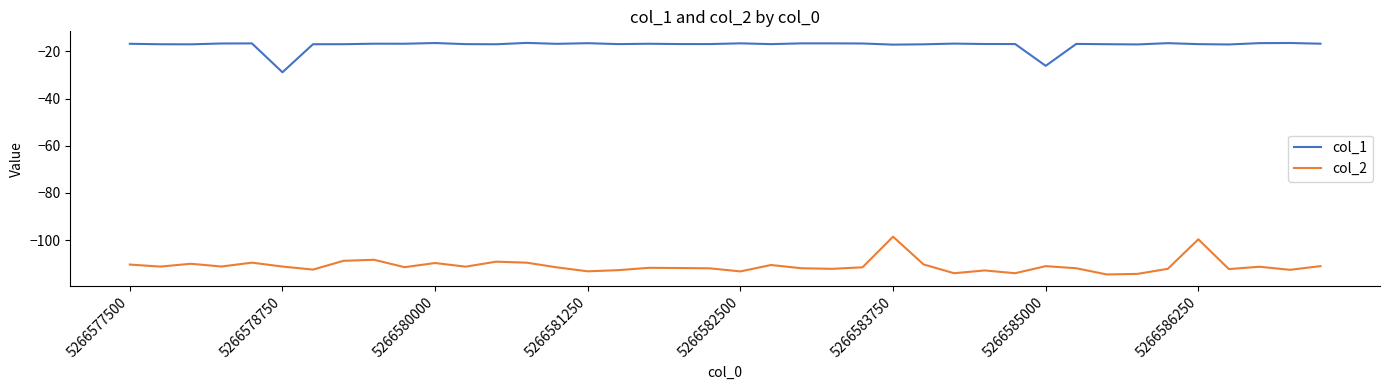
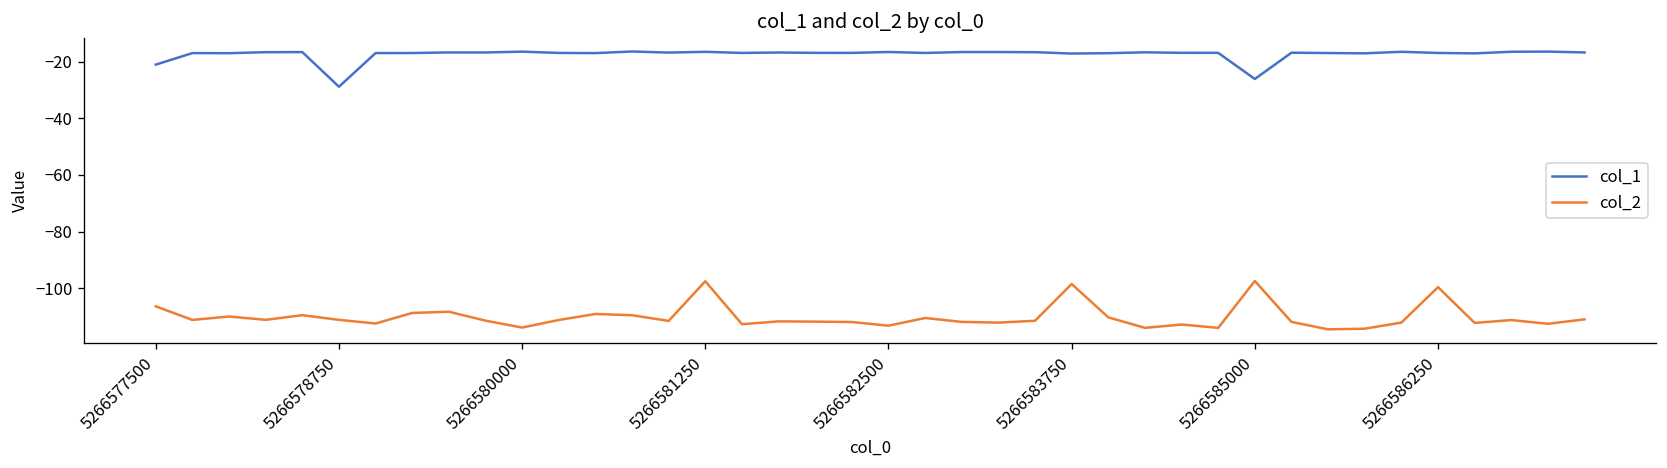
col_1, 5266577500: -17 -> -21
col_2, 5266577500: -110 -> -106
col_2, 5266580000: -110 -> -114
col_2, 5266581250: -113 -> -98
col_2, 5266585000: -111 -> -97
